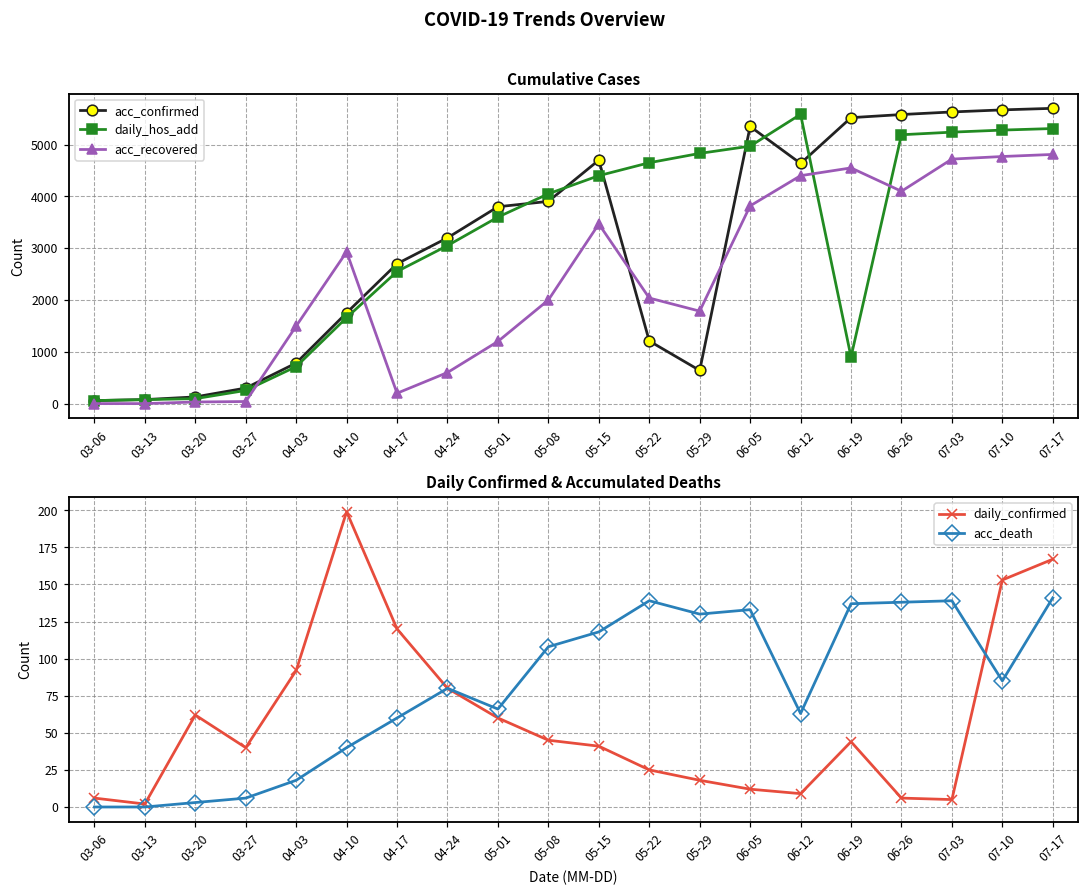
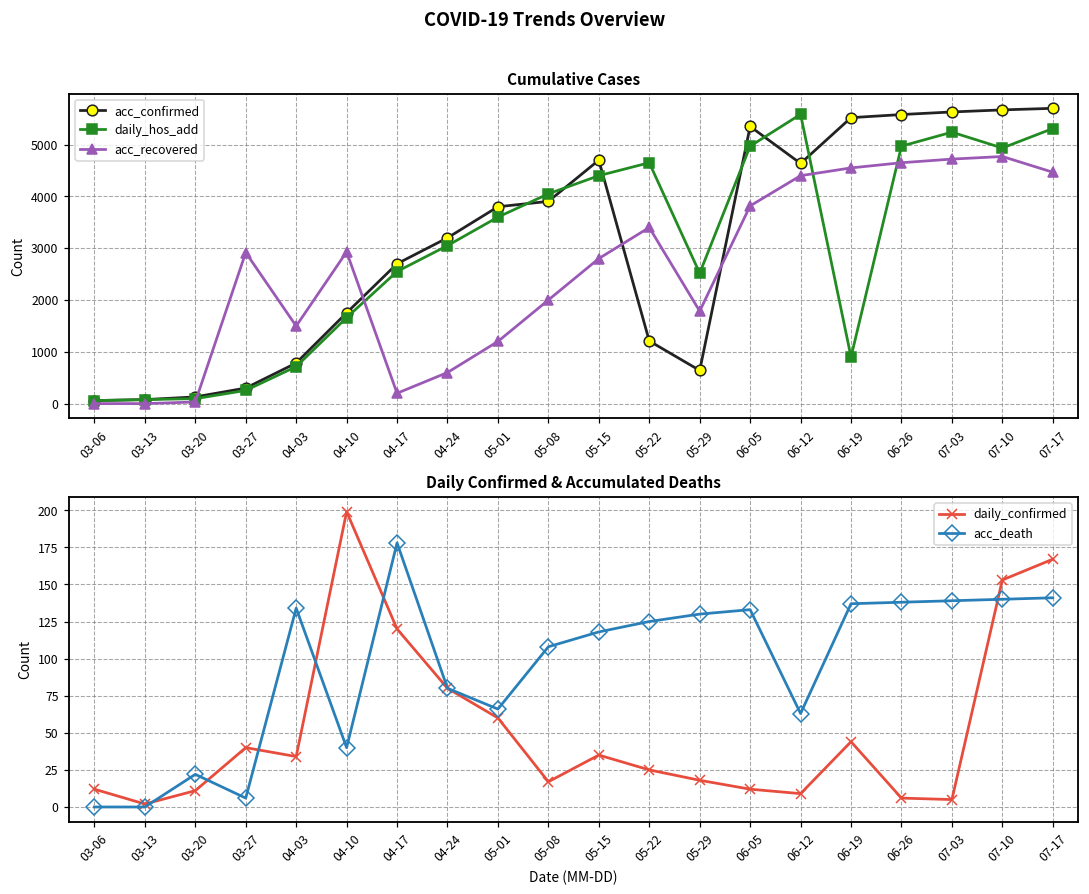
Cumulative Cases, acc_recovered, 03-27: 0 -> 2900
Cumulative Cases, acc_recovered, 05-15: 3500 -> 2800
Cumulative Cases, acc_recovered, 05-22: 2000 -> 3400
Cumulative Cases, daily_hos_add, 05-29: 4800 -> 2500
Cumulative Cases, daily_hos_add, 06-26: 5200 -> 5000
Cumulative Cases, acc_recovered, 06-26: 4100 -> 4700
Cumulative Cases, daily_hos_add, 07-10: 5300 -> 4900
Cumulative Cases, acc_recovered, 07-17: 4800 -> 4500
Daily Confirmed & Accumulated Deaths, daily_confirmed, 03-06: 6 -> 12
Daily Confirmed & Accumulated Deaths, daily_confirmed, 03-20: 62 -> 11
Daily Confirmed & Accumulated Deaths, acc_death, 03-20: 3 -> 22
Daily Confirmed & Accumulated Deaths, daily_confirmed, 04-03: 92 -> 34
Daily Confirmed & Accumulated Deaths, acc_death, 04-03: 18 -> 134
Daily Confirmed & Accumulated Deaths, acc_death, 04-17: 60 -> 178
Daily Confirmed & Accumulated Deaths, daily_confirmed, 05-08: 45 -> 17
Daily Confirmed & Accumulated Deaths, daily_confirmed, 05-15: 41 -> 35
Daily Confirmed & Accumulated Deaths, acc_death, 05-22: 139 -> 125
Daily Confirmed & Accumulated Deaths, acc_death, 07-10: 85 -> 140
